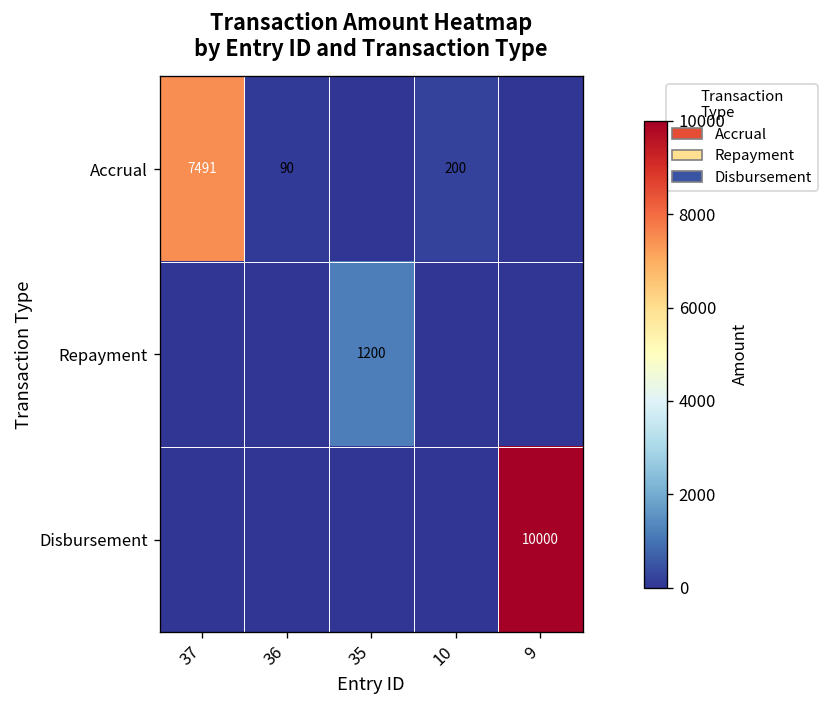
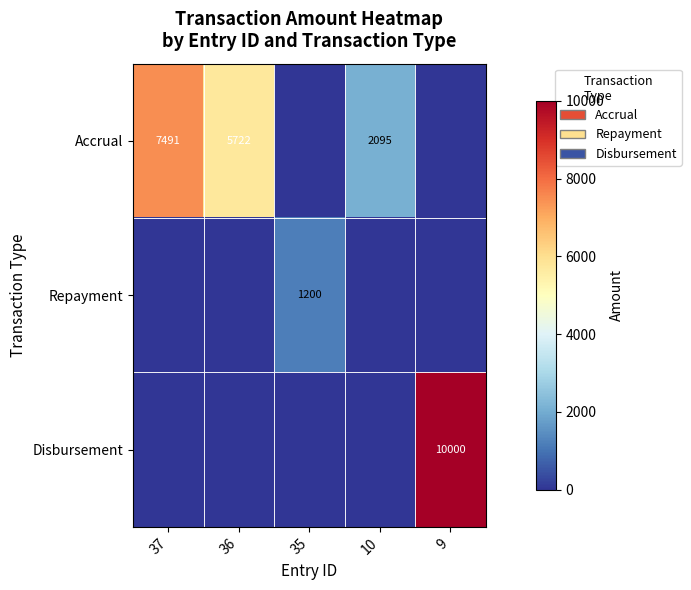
Accrual, 36: 90 -> 5722
Accrual, 10: 200 -> 2095
